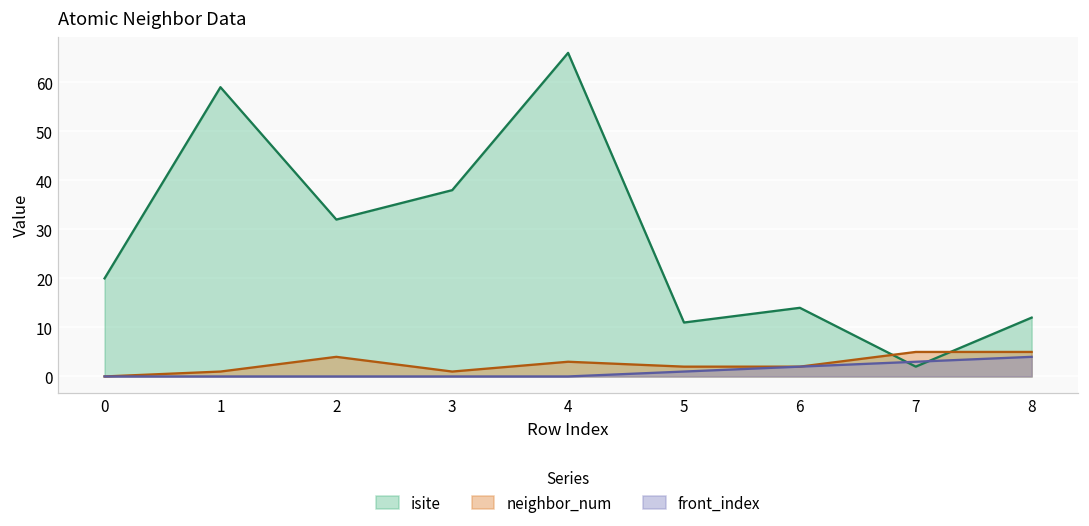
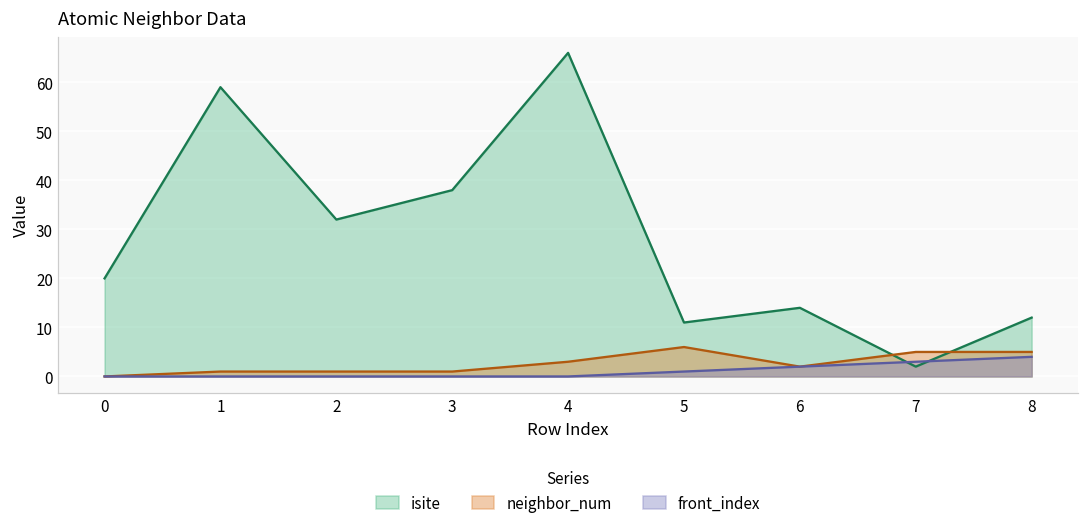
neighbor_num, 2: 4 -> 1
neighbor_num, 5: 2 -> 6
